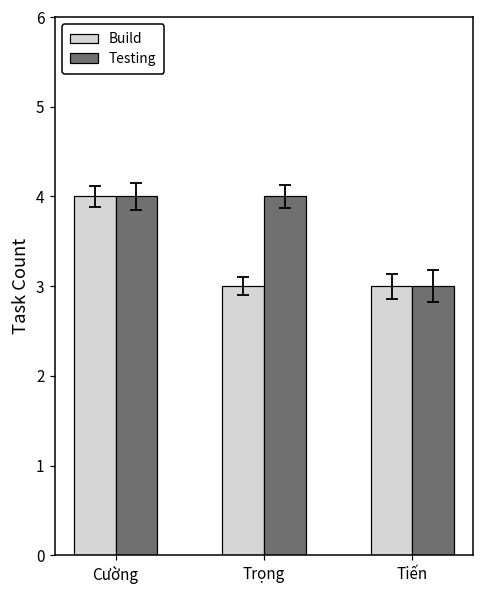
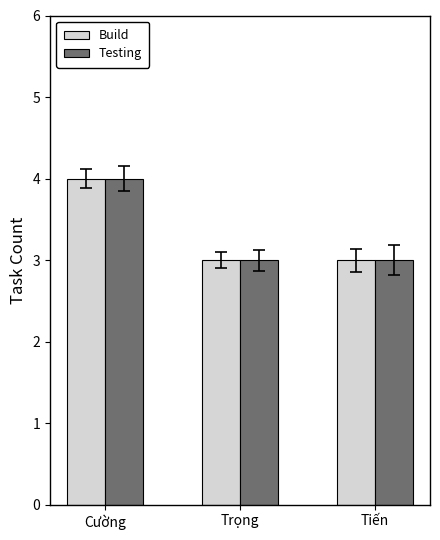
Testing, Trọng: 4 -> 3
